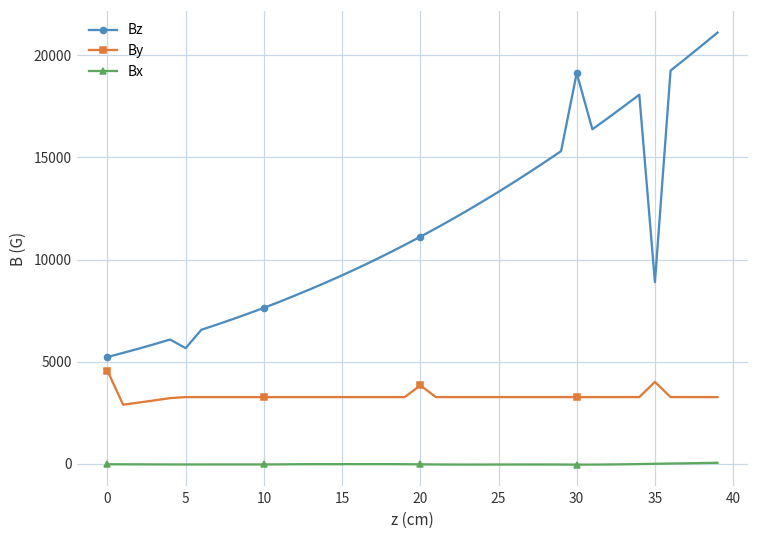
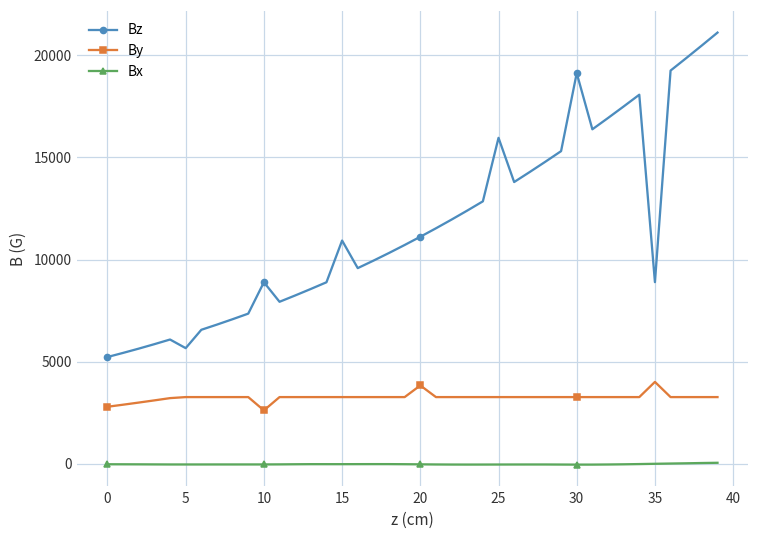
By, 0: 4500 -> 2800
Bz, 10: 7600 -> 8900
By, 10: 3300 -> 2600
Bz, 15: 9200 -> 10900
Bz, 25: 13300 -> 16000
